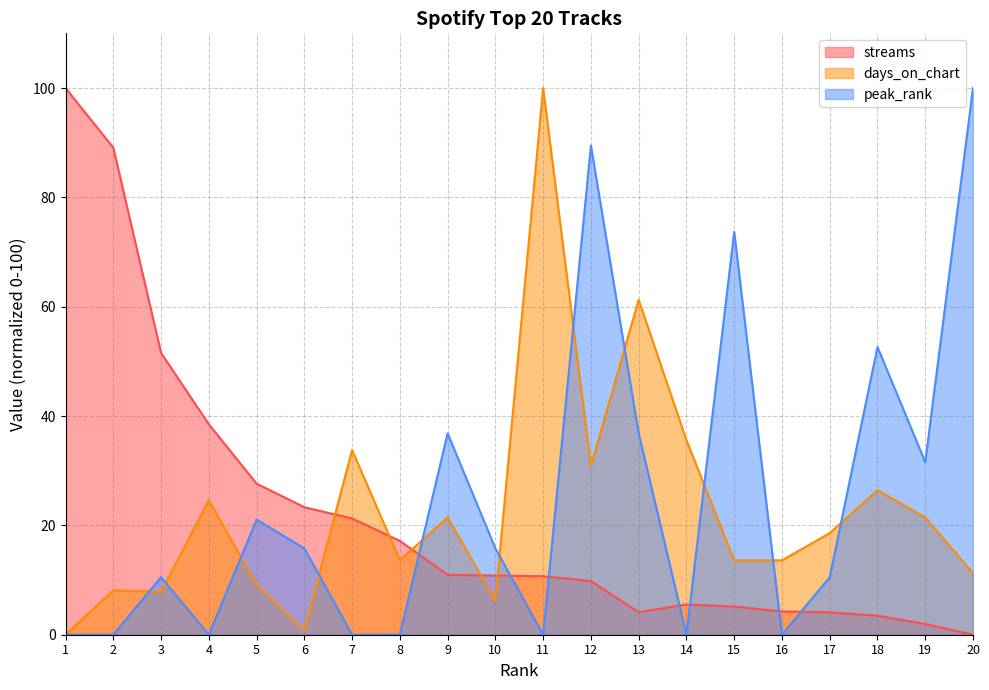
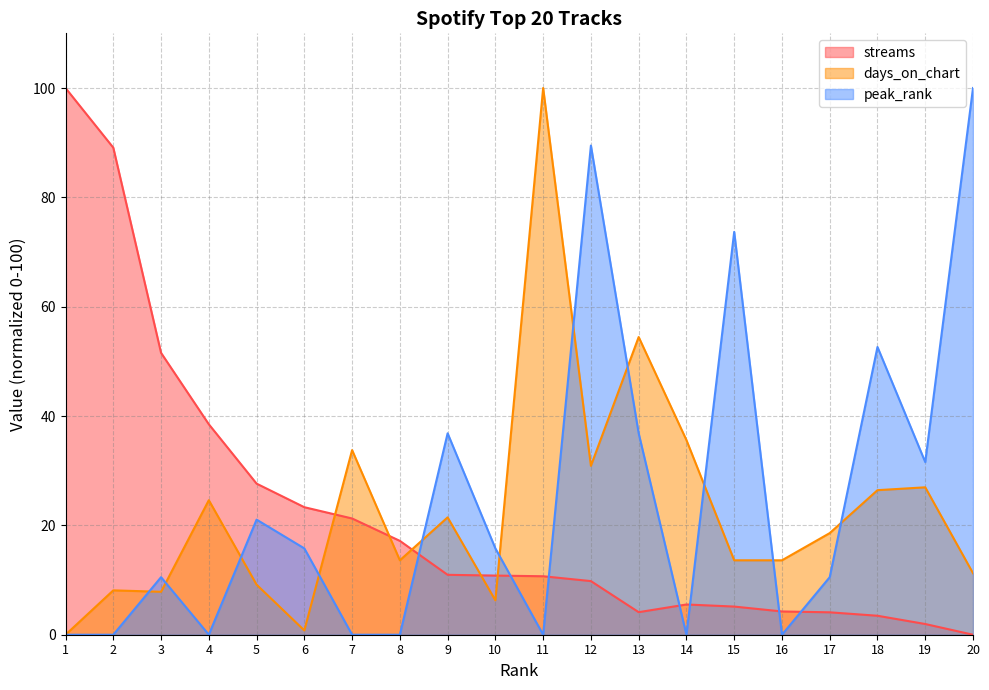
days_on_chart, 13: 61 -> 54
days_on_chart, 19: 21 -> 27
